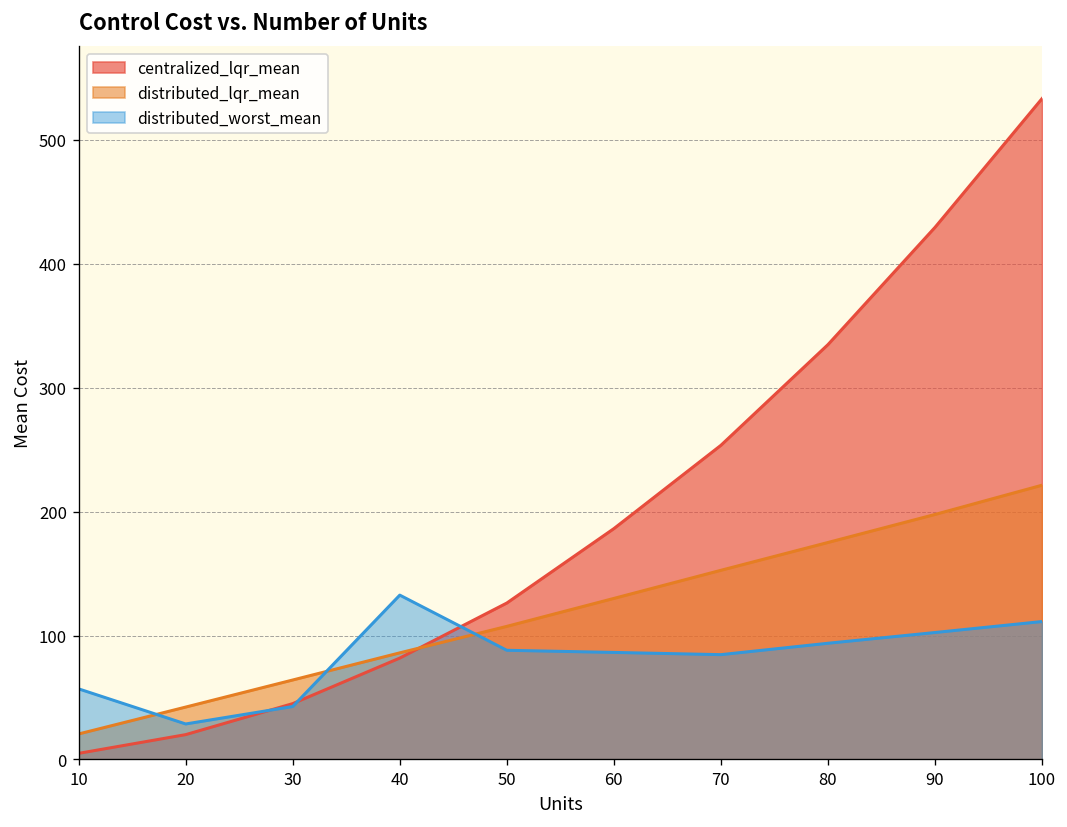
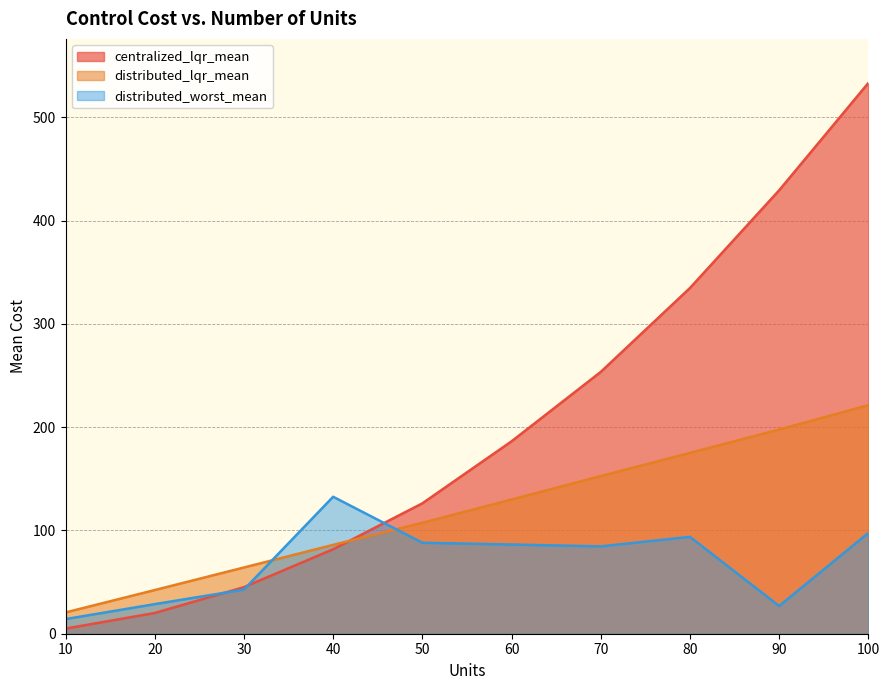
distributed_worst_mean, 10: 57 -> 14
distributed_worst_mean, 90: 102 -> 27
distributed_worst_mean, 100: 111 -> 98
